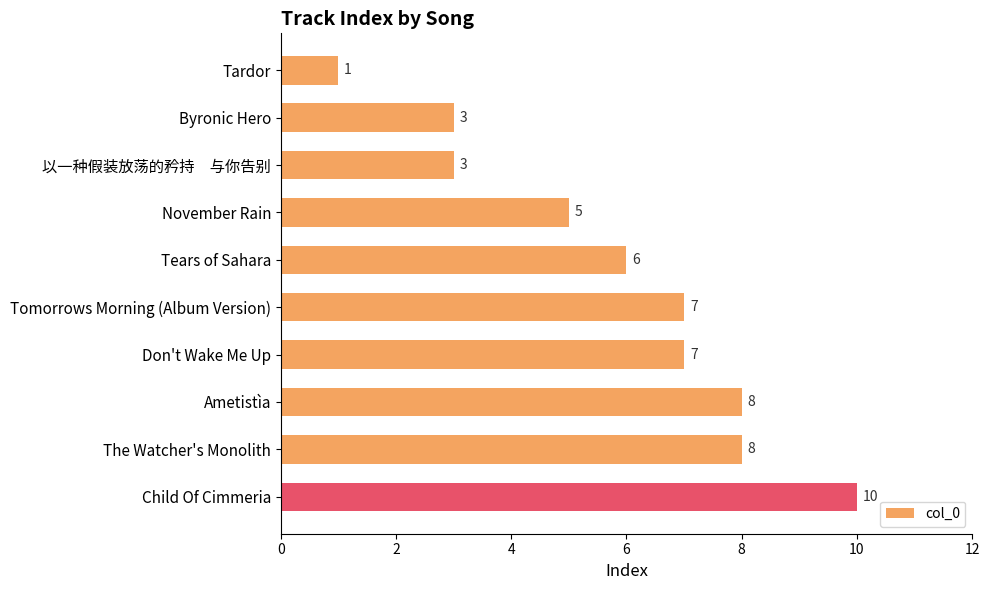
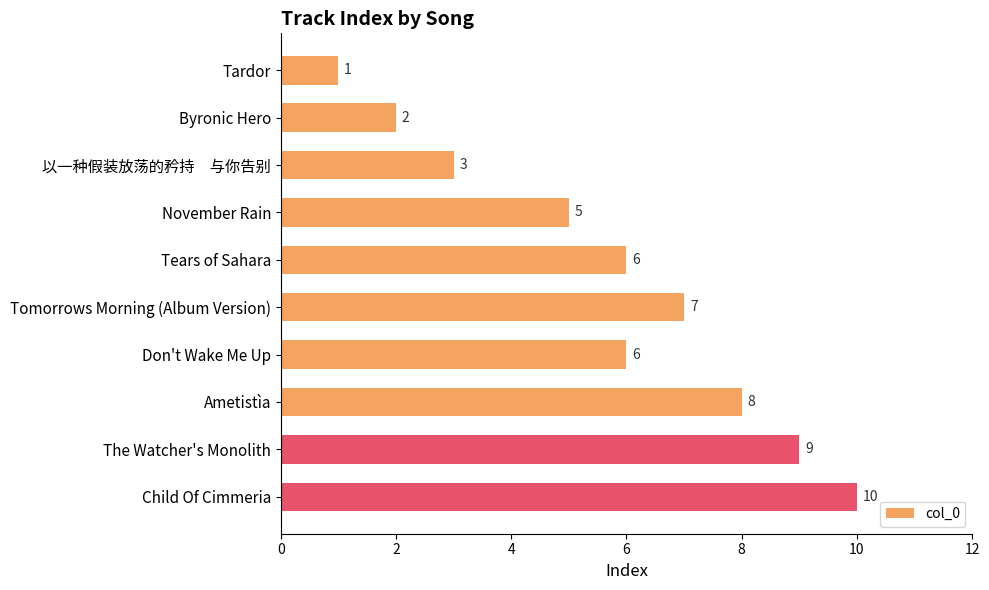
Byronic Hero: 3 -> 2
Don't Wake Me Up: 7 -> 6
The Watcher's Monolith: 8 -> 9
